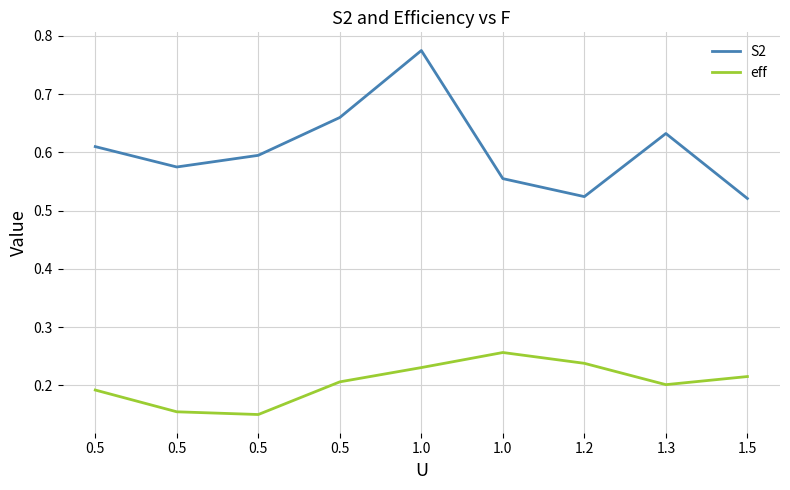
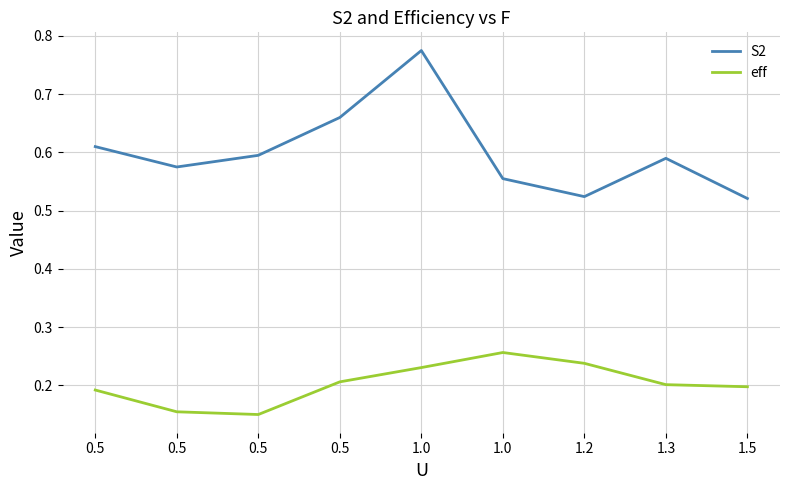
S2, 1.3: 0.63 -> 0.59
eff, 1.5: 0.22 -> 0.20
